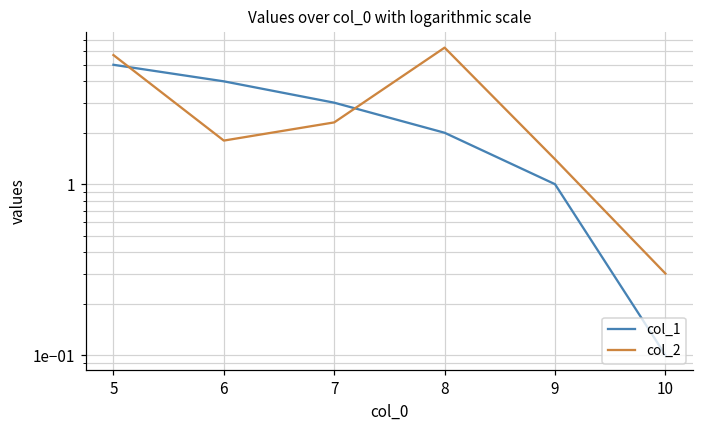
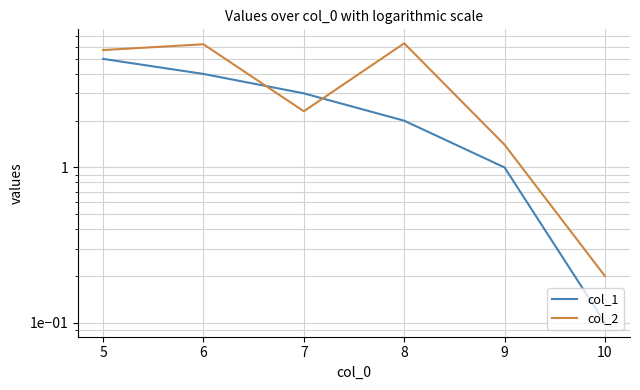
col_2, 6: 1.8 -> 6.2
col_2, 10: 0.3 -> 0.2
